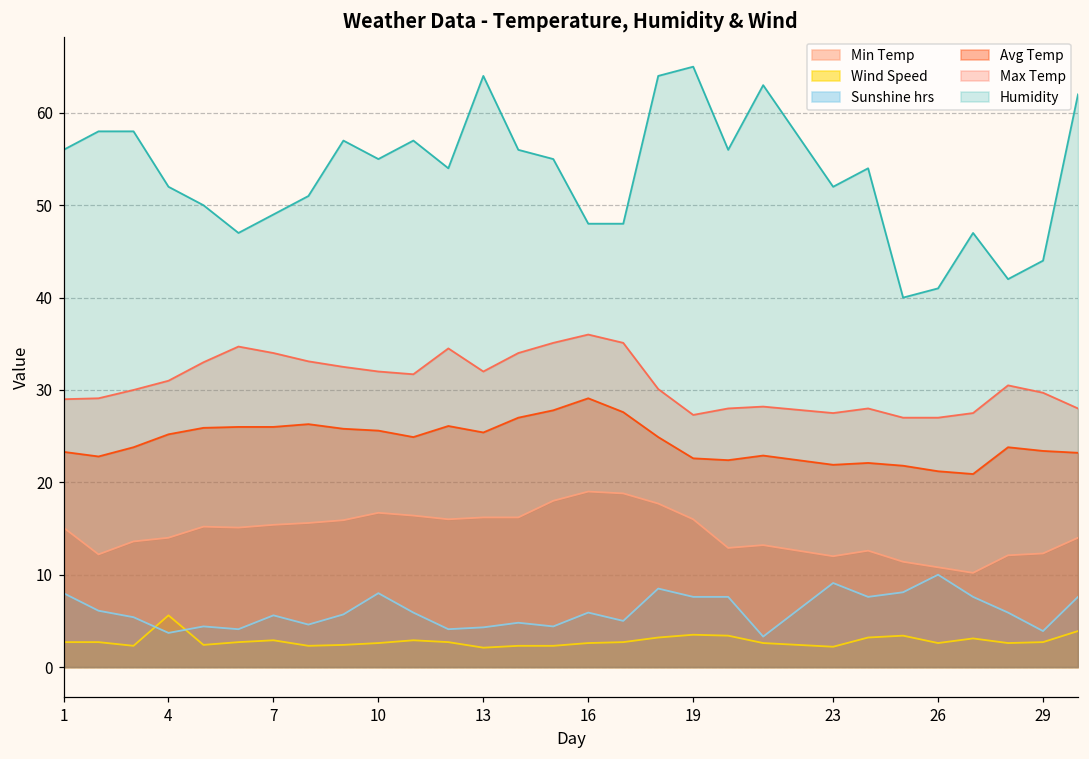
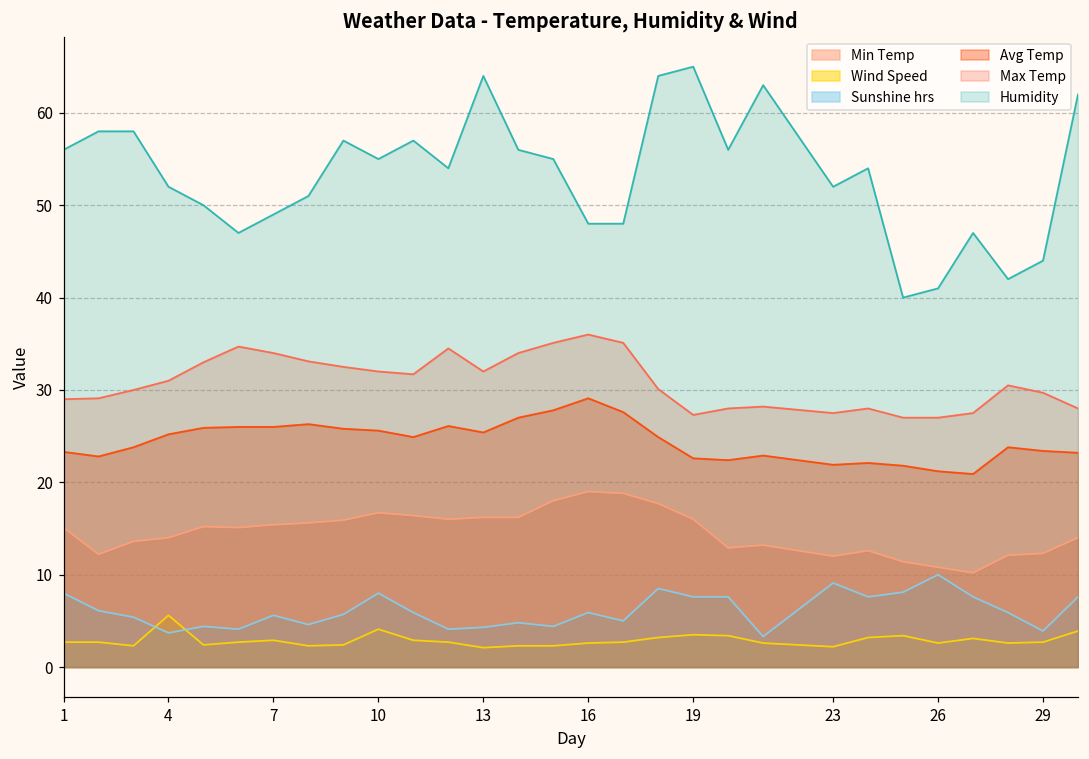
Wind Speed, 10: 3 -> 4
